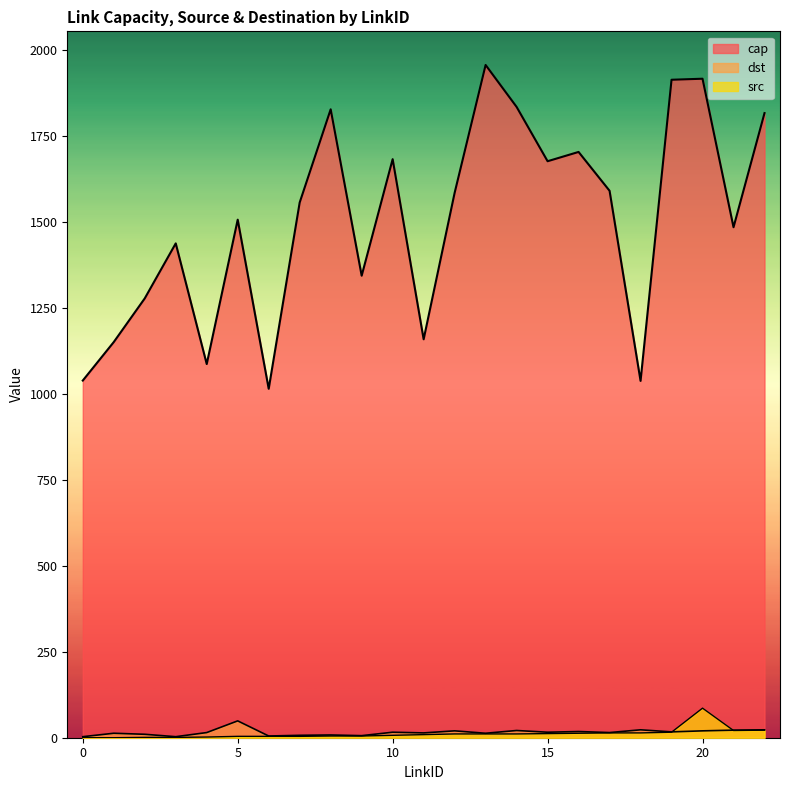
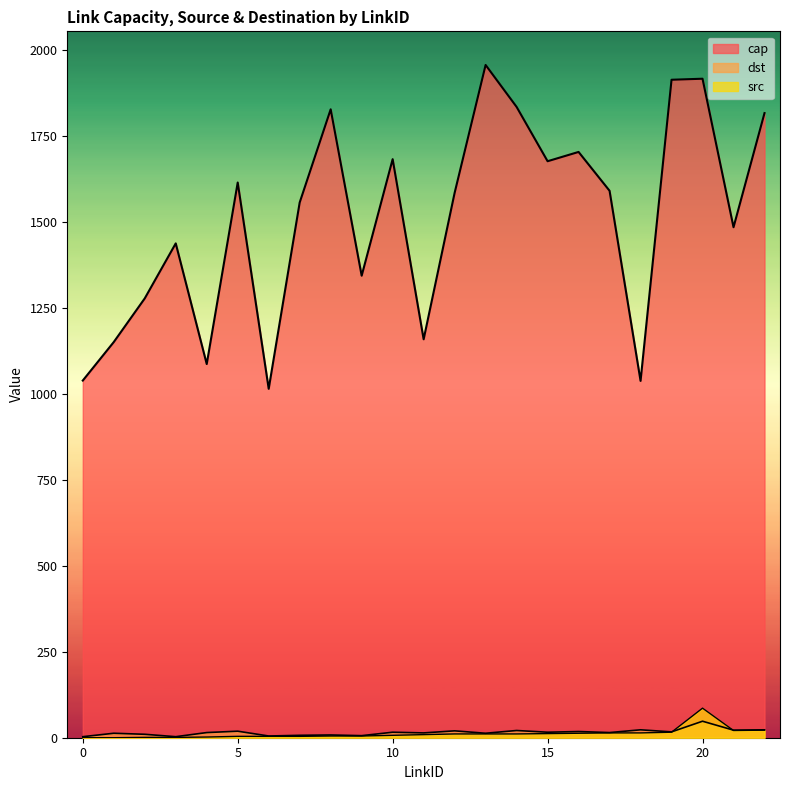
cap, 5: 1510 -> 1620
dst, 5: 50 -> 20
dst, 20: 20 -> 50
